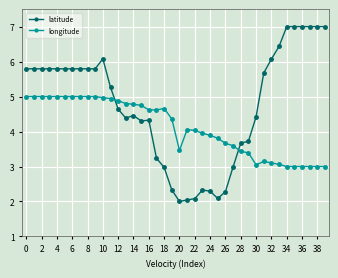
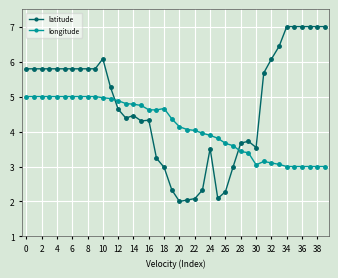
longitude, 20: 3.5 -> 4.1
latitude, 24: 2.3 -> 3.5
latitude, 30: 4.4 -> 3.5
